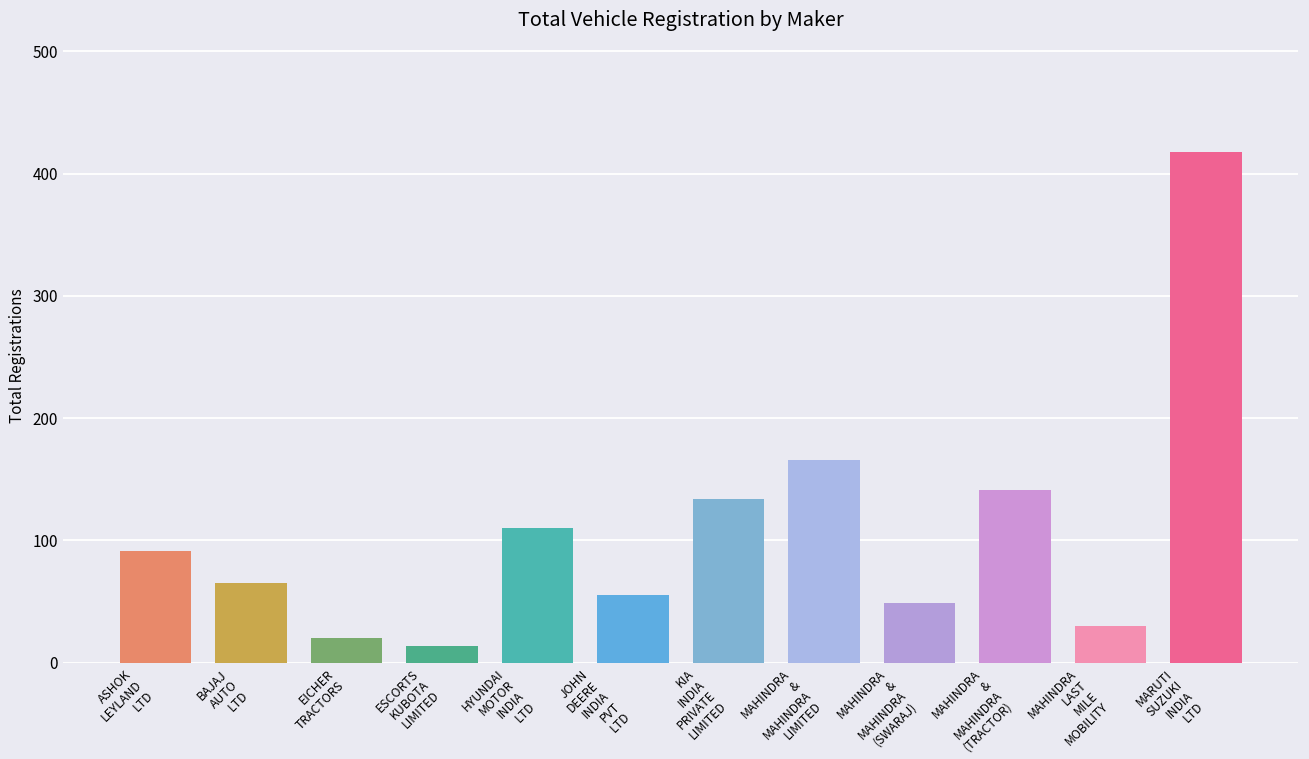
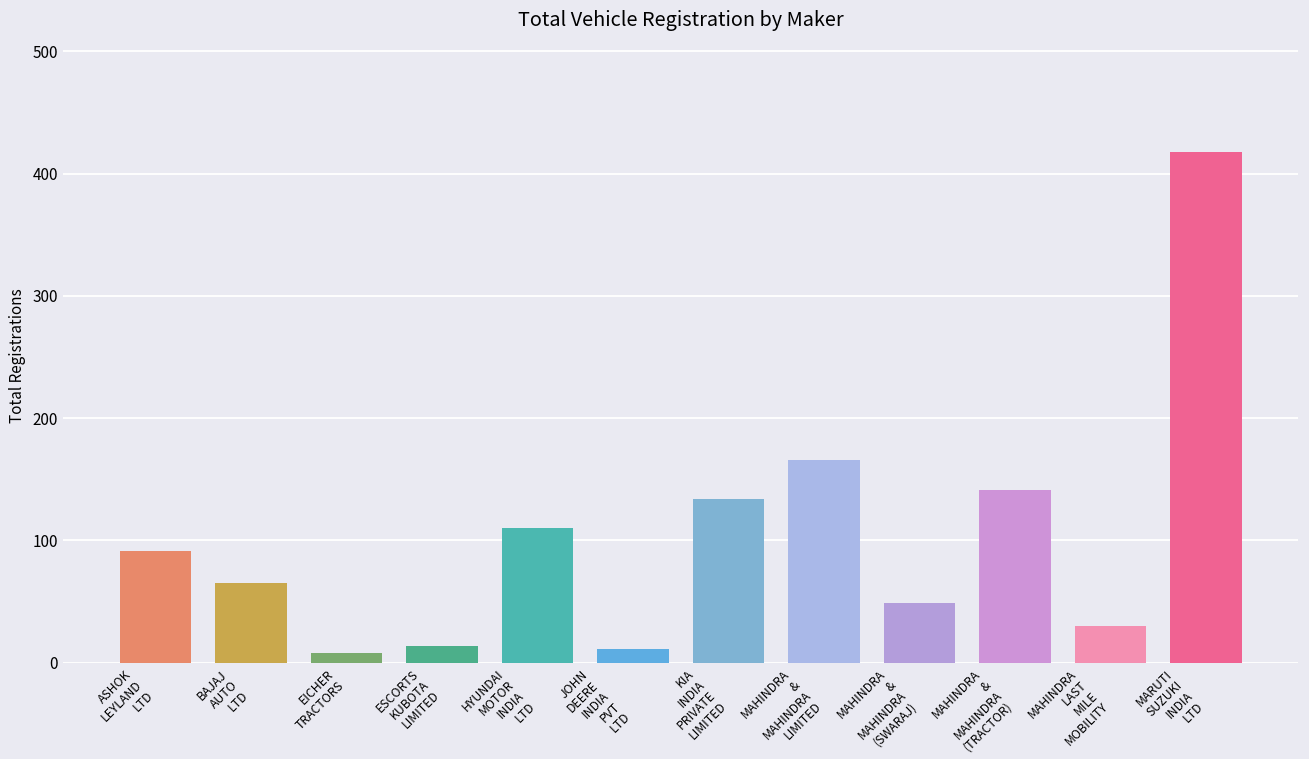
EICHER TRACTORS: 20 -> 8
JOHN DEERE INDIA PVT LTD: 55 -> 11
